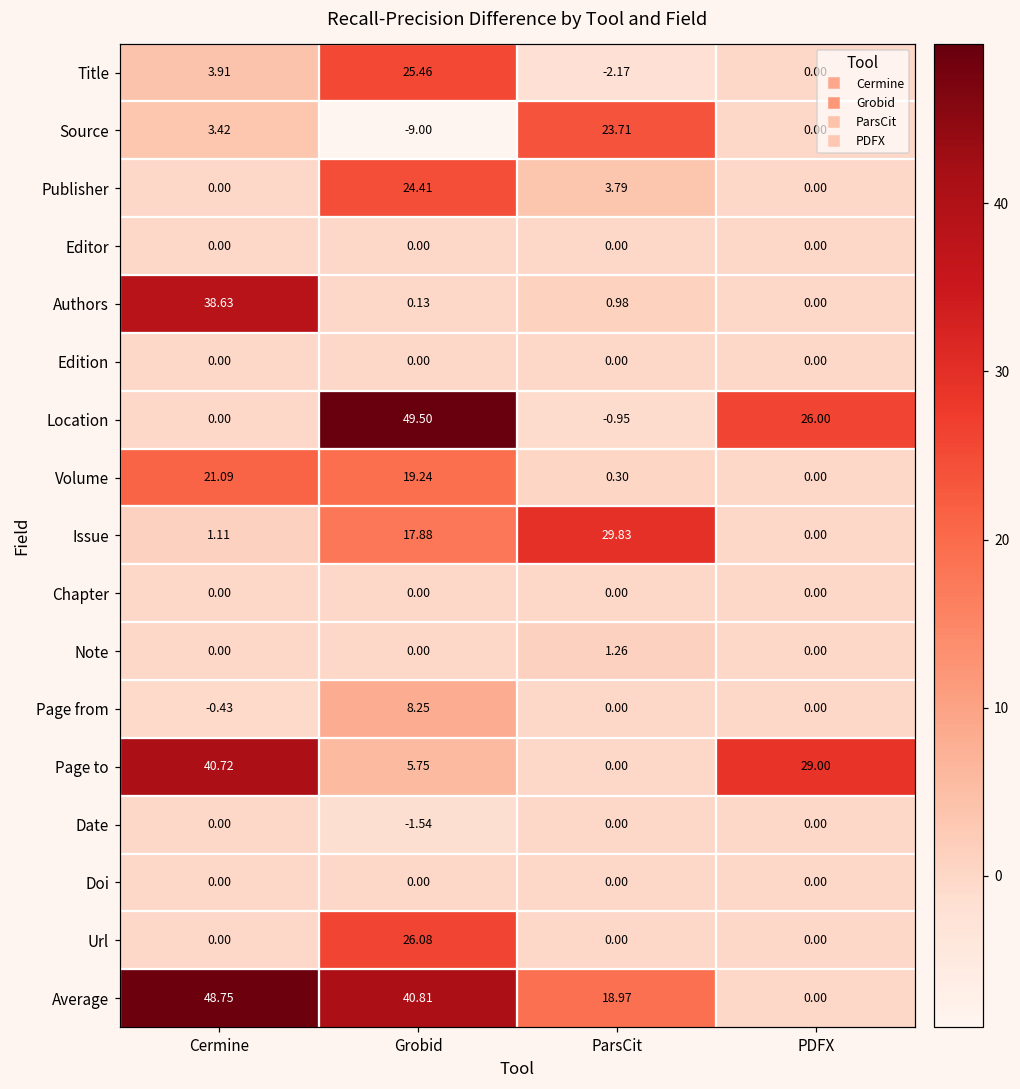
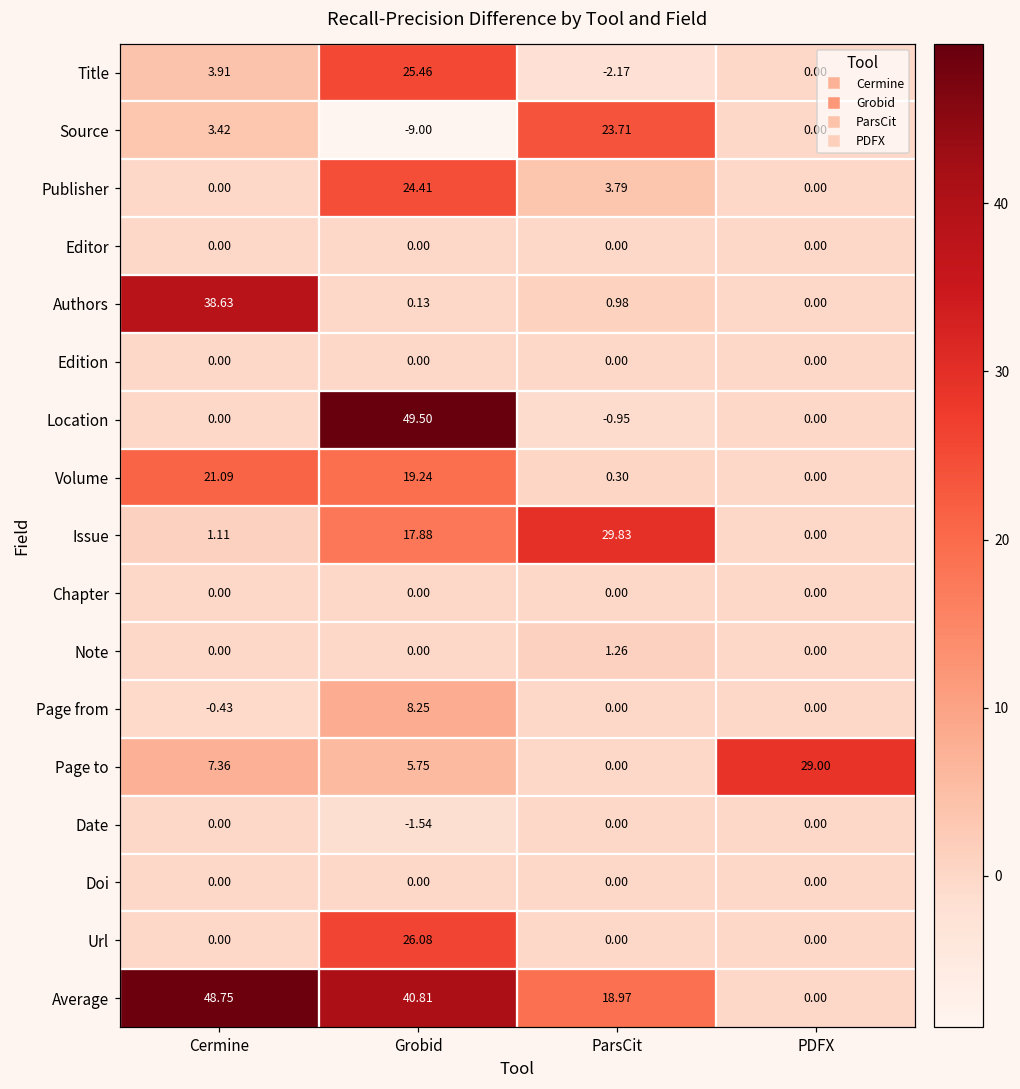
Location, PDFX: 26.00 -> 0.00
Page to, Cermine: 40.72 -> 7.36
